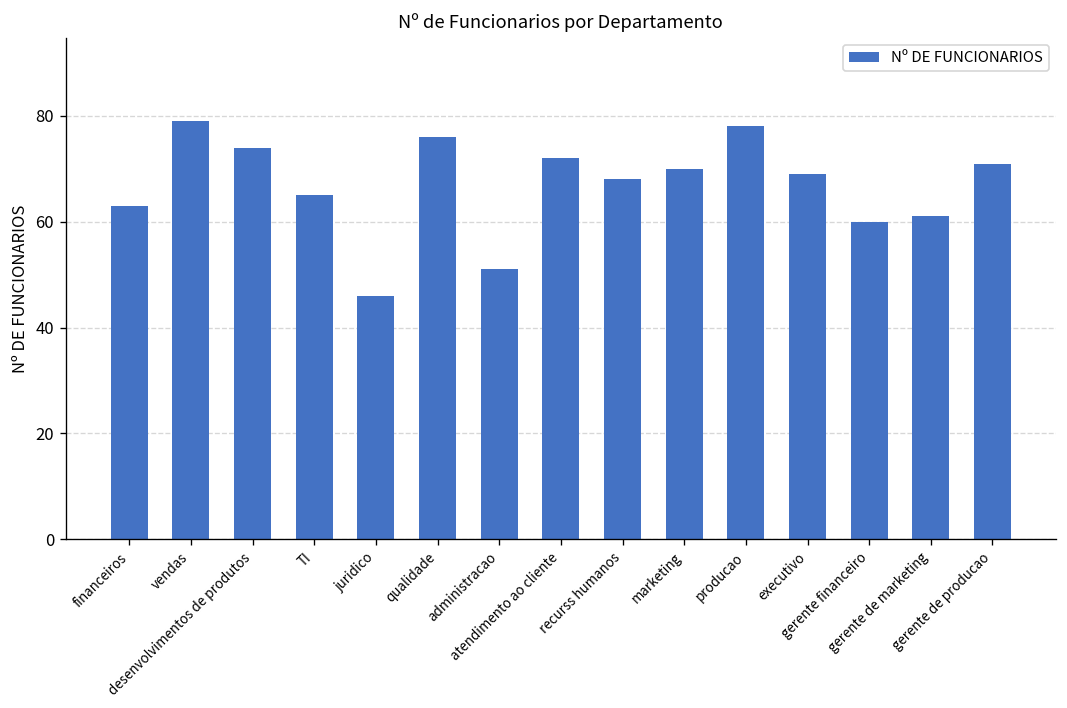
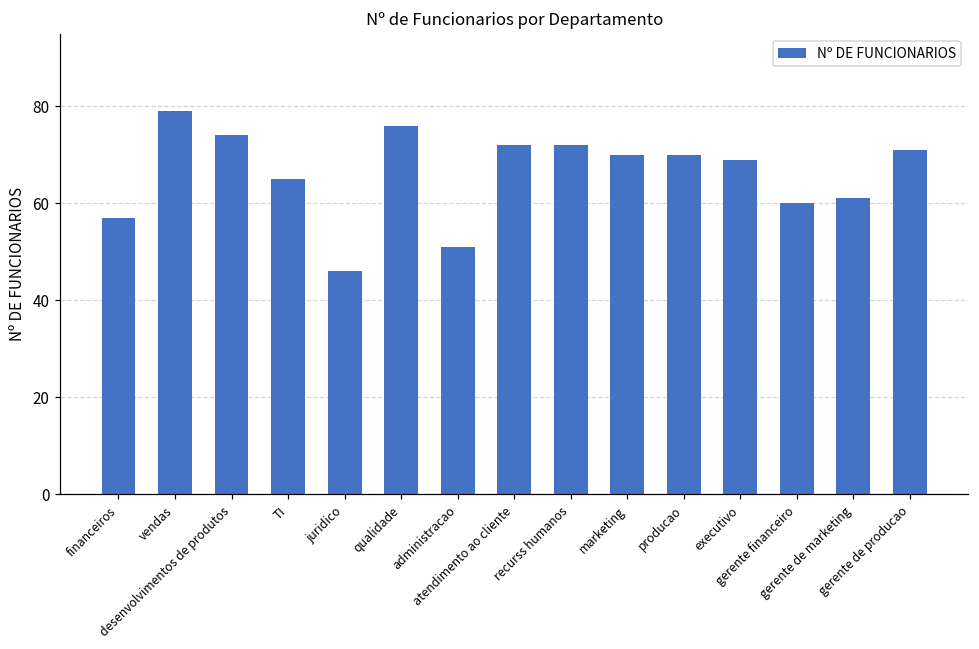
financeiros: 63 -> 57
recurss humanos: 68 -> 72
producao: 78 -> 70
